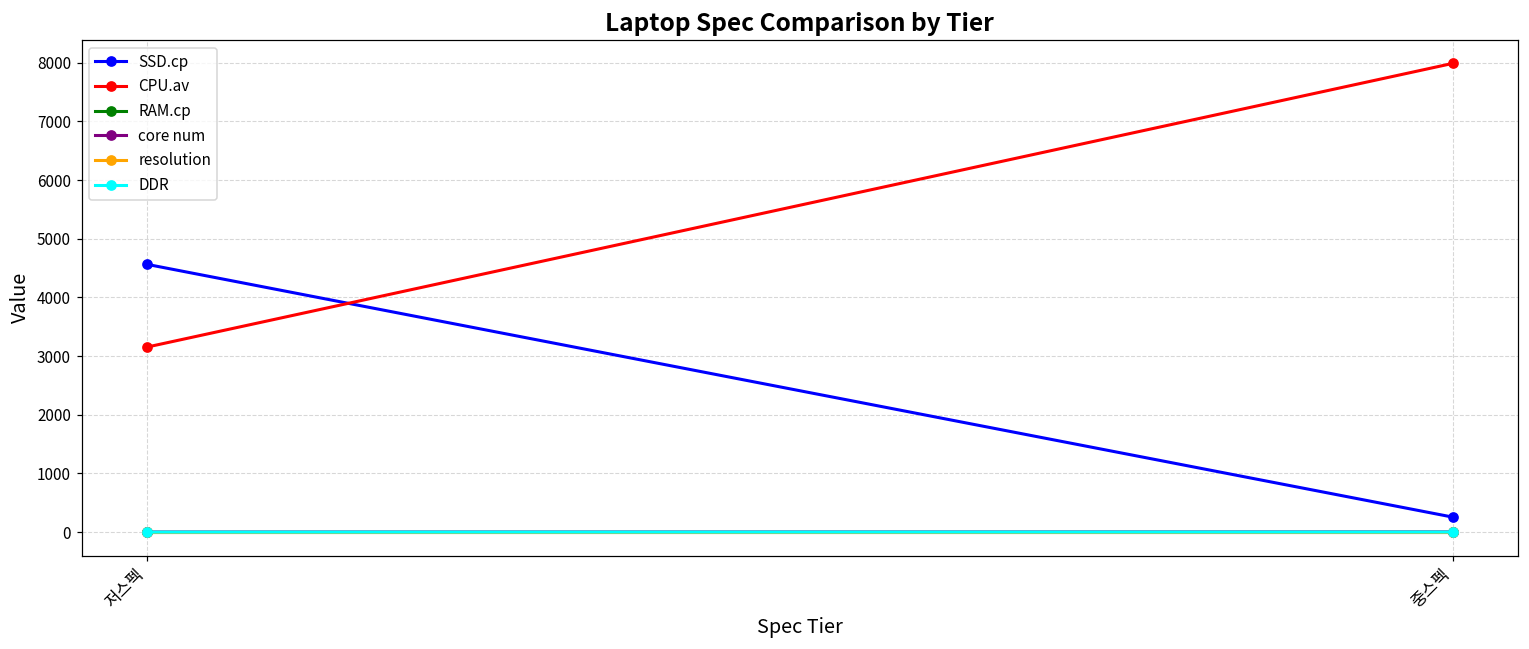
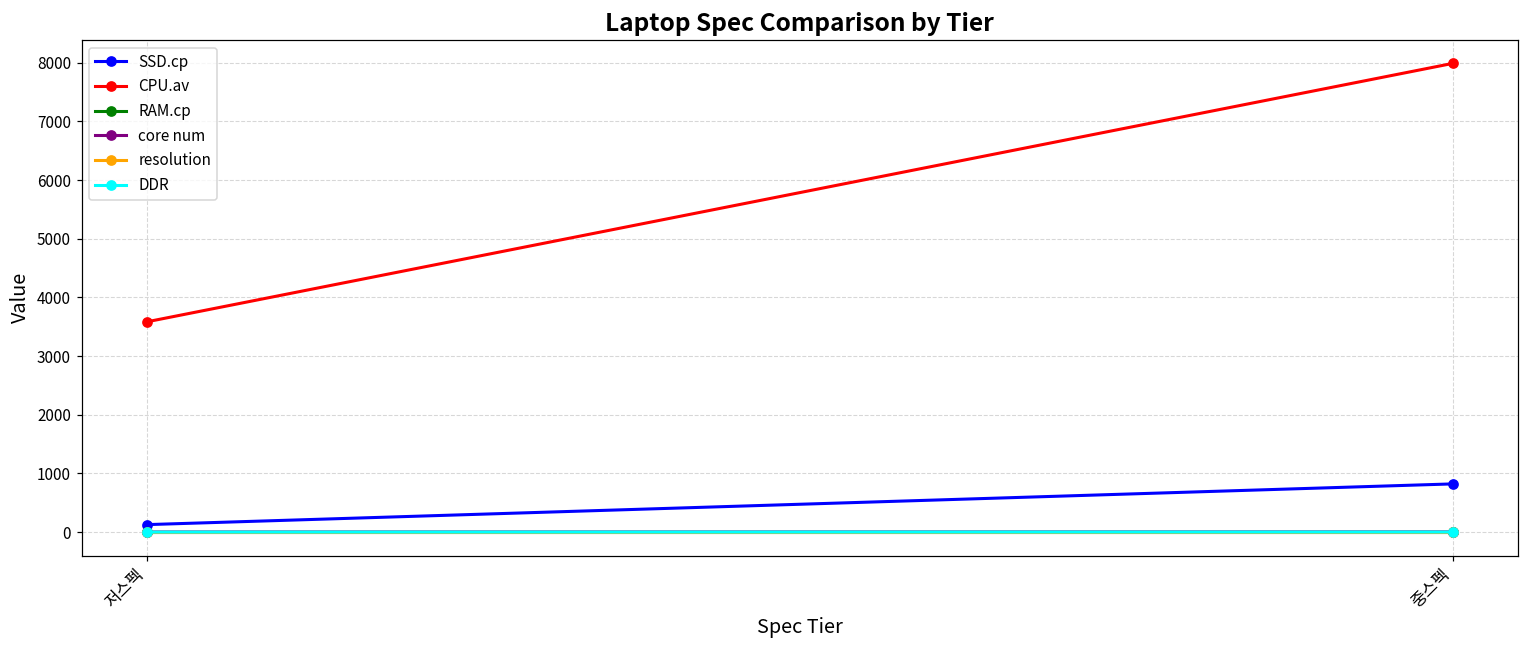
SSD.cp, 저스펙: 4600 -> 100
CPU.av, 저스펙: 3200 -> 3600
SSD.cp, 중스펙: 300 -> 800
